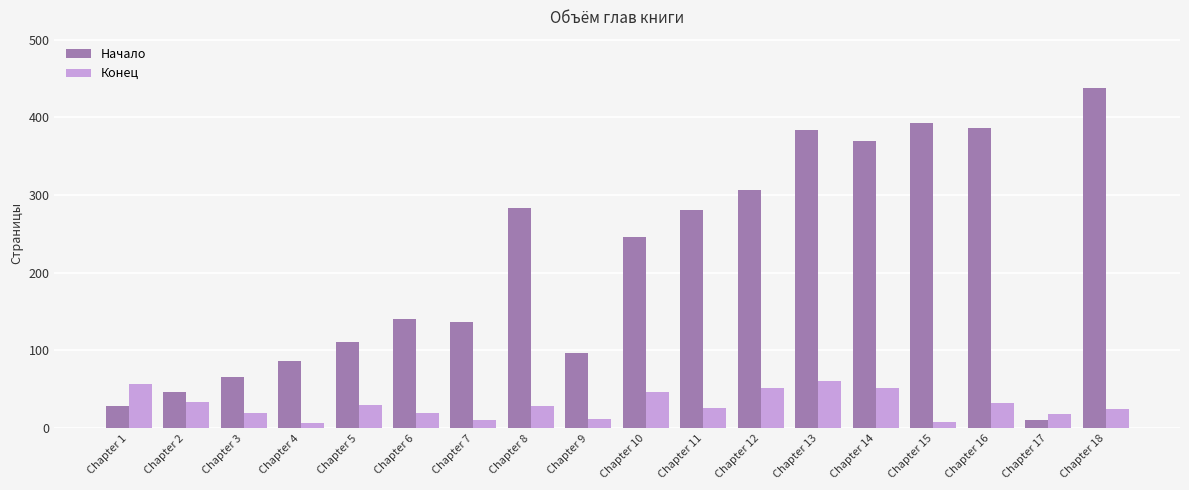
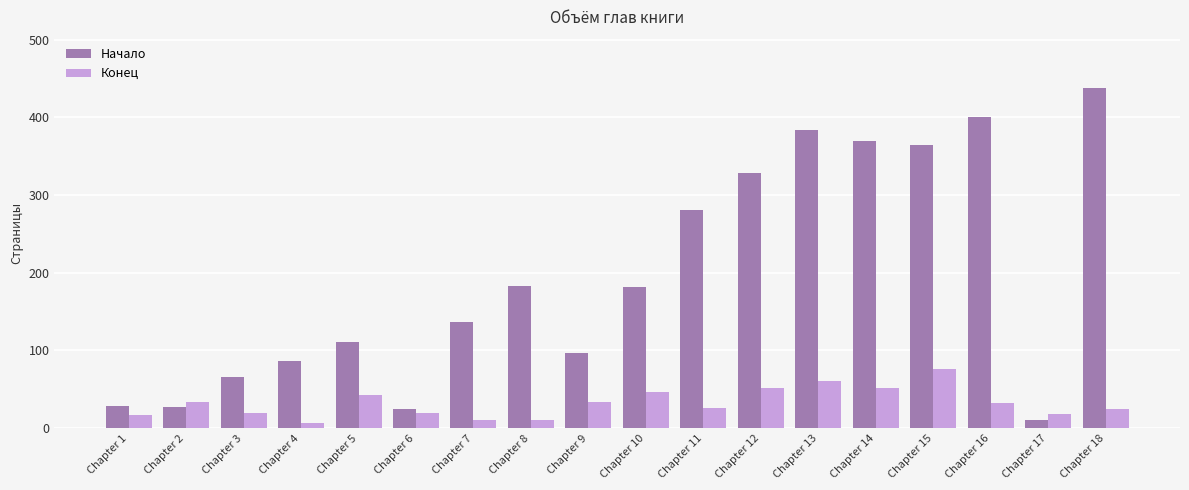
Конец, Chapter 1: 60 -> 20
Начало, Chapter 2: 50 -> 30
Конец, Chapter 5: 30 -> 40
Начало, Chapter 6: 140 -> 30
Начало, Chapter 8: 280 -> 180
Конец, Chapter 8: 30 -> 10
Конец, Chapter 9: 10 -> 30
Начало, Chapter 10: 250 -> 180
Начало, Chapter 12: 310 -> 330
Начало, Chapter 15: 390 -> 370
Конец, Chapter 15: 10 -> 80
Начало, Chapter 16: 390 -> 400
